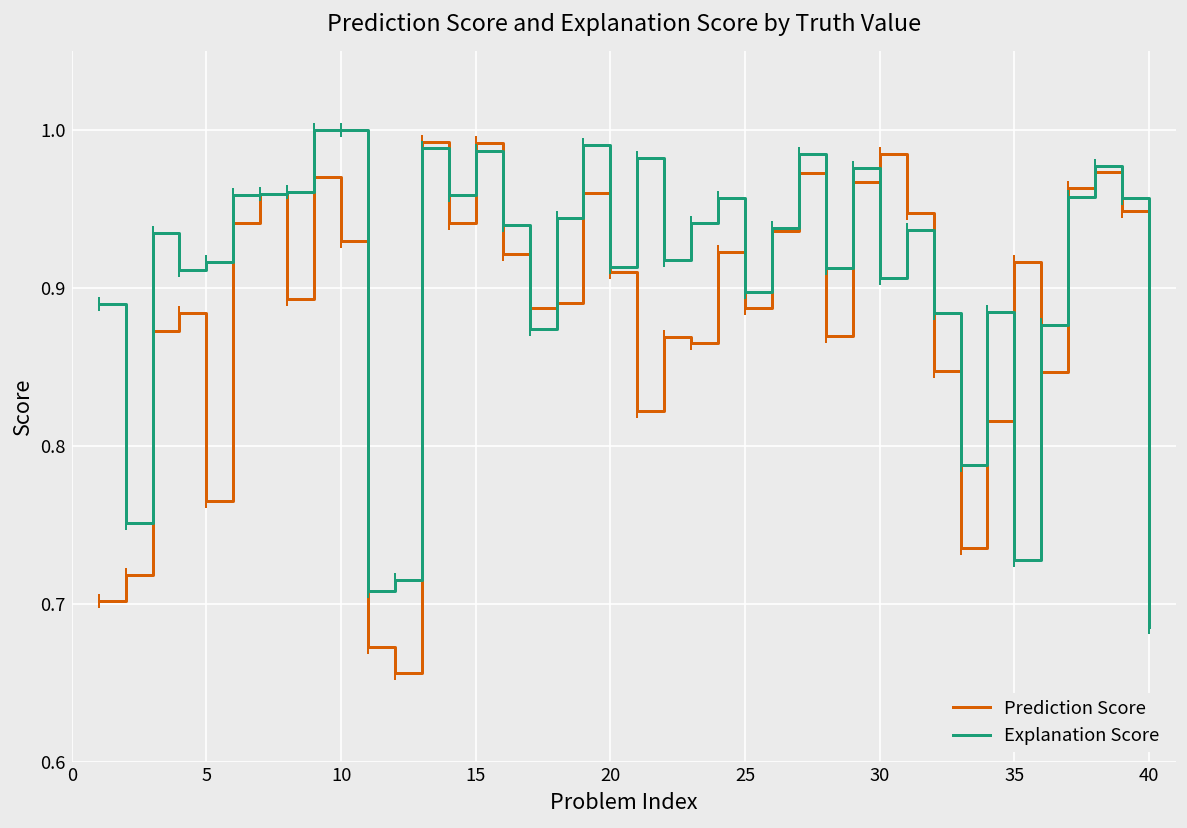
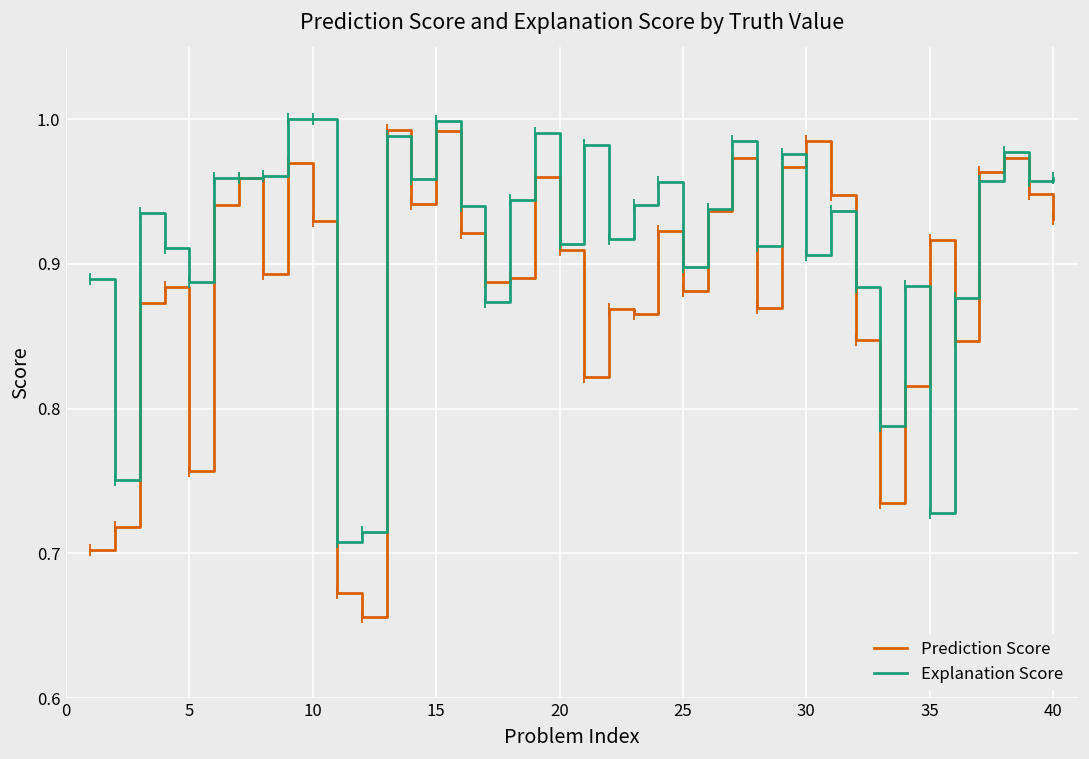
Prediction Score, 5: 0.765 -> 0.757
Explanation Score, 5: 0.917 -> 0.888
Explanation Score, 15: 0.987 -> 0.999
Prediction Score, 25: 0.887 -> 0.881
Explanation Score, 40: 0.685 -> 0.959
